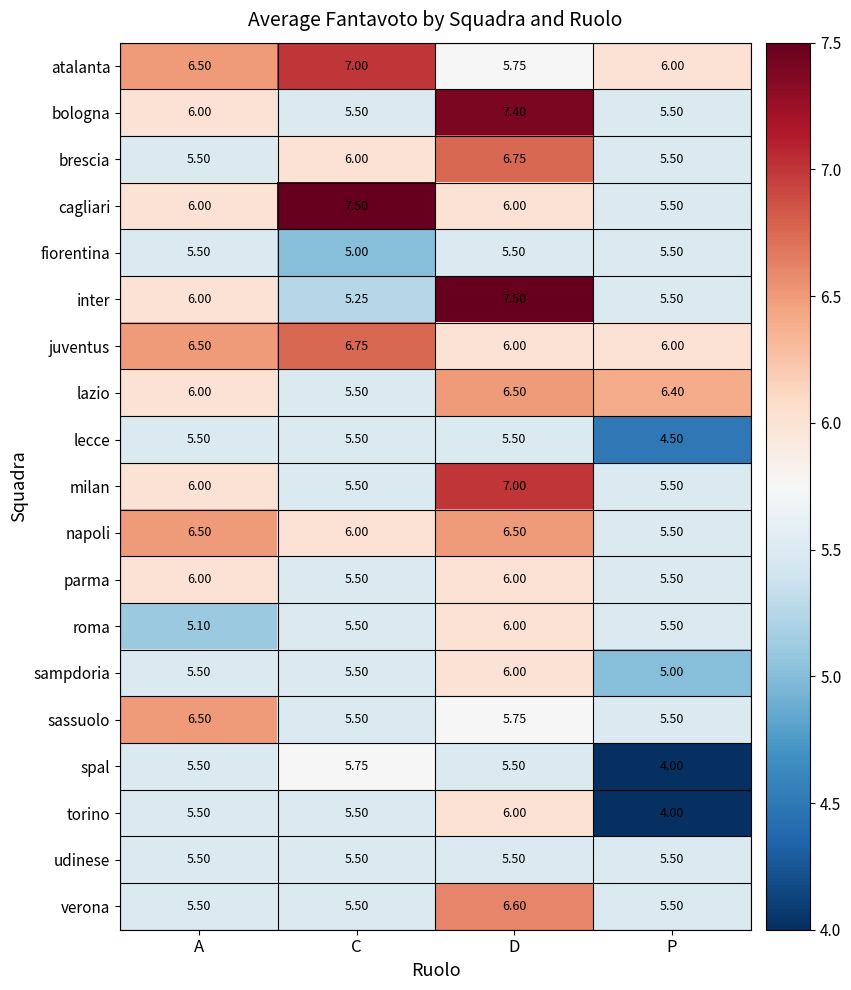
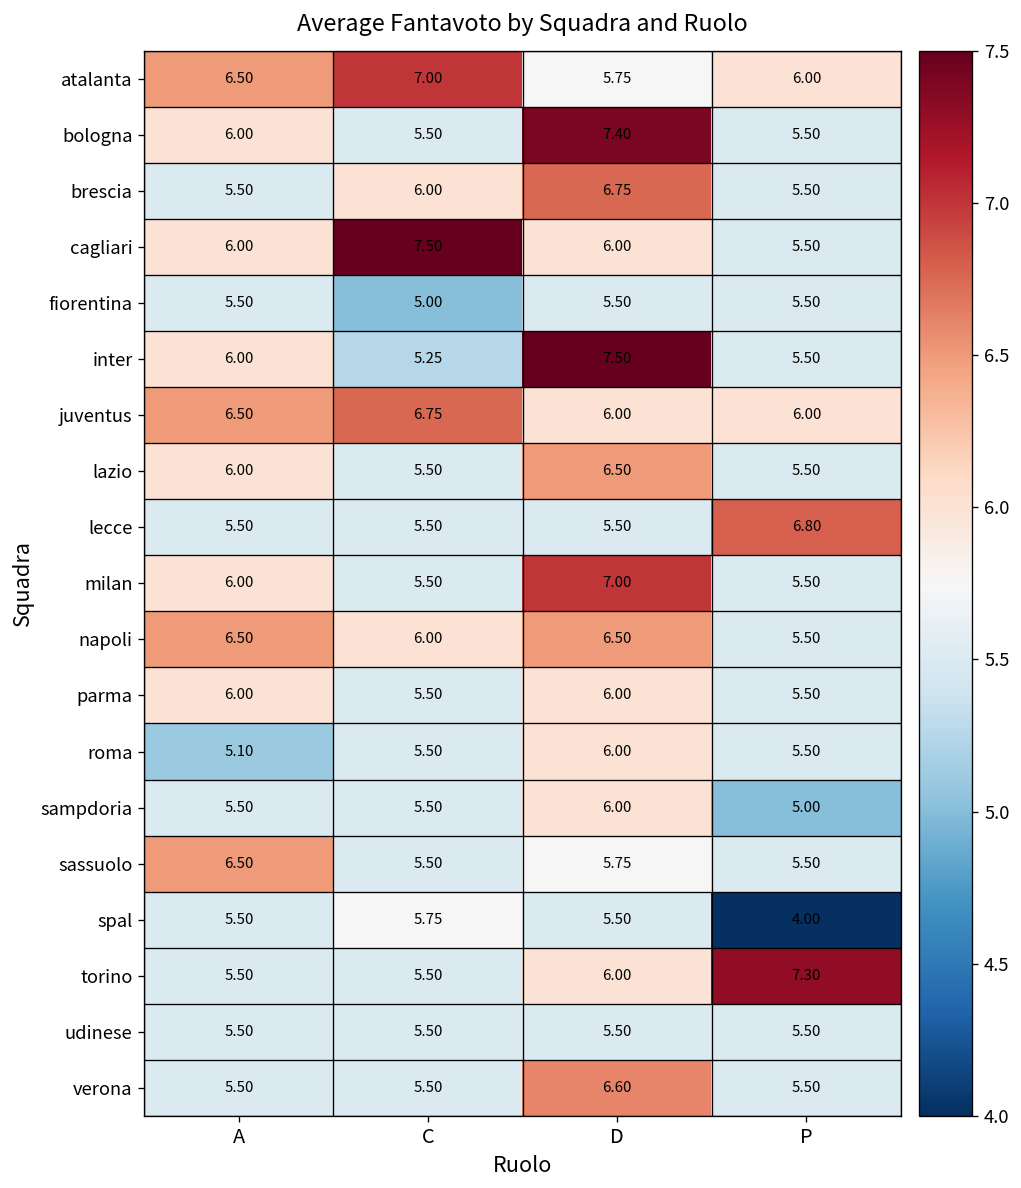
lazio, P: 6.40 -> 5.50
lecce, P: 4.50 -> 6.80
torino, P: 4.00 -> 7.30
